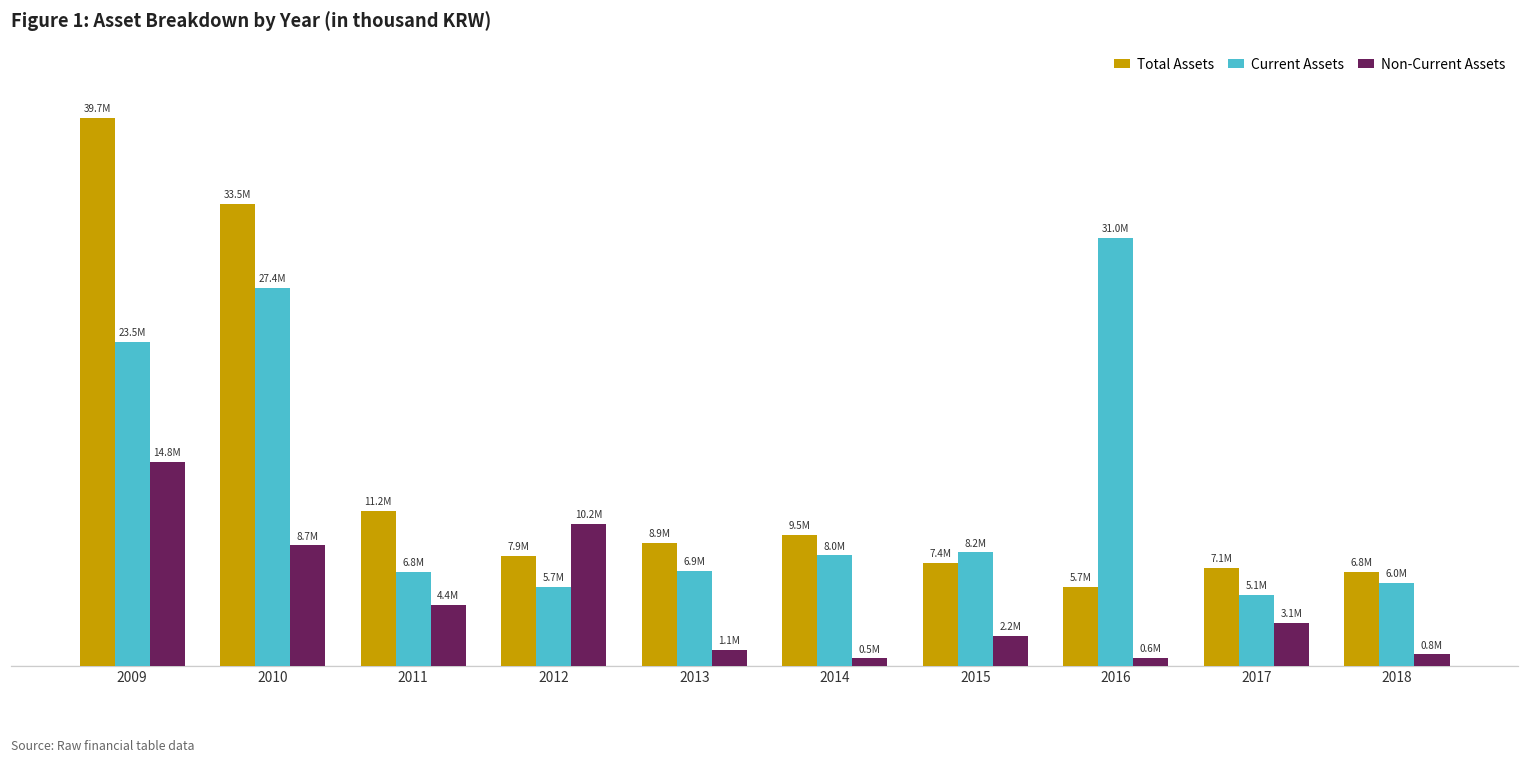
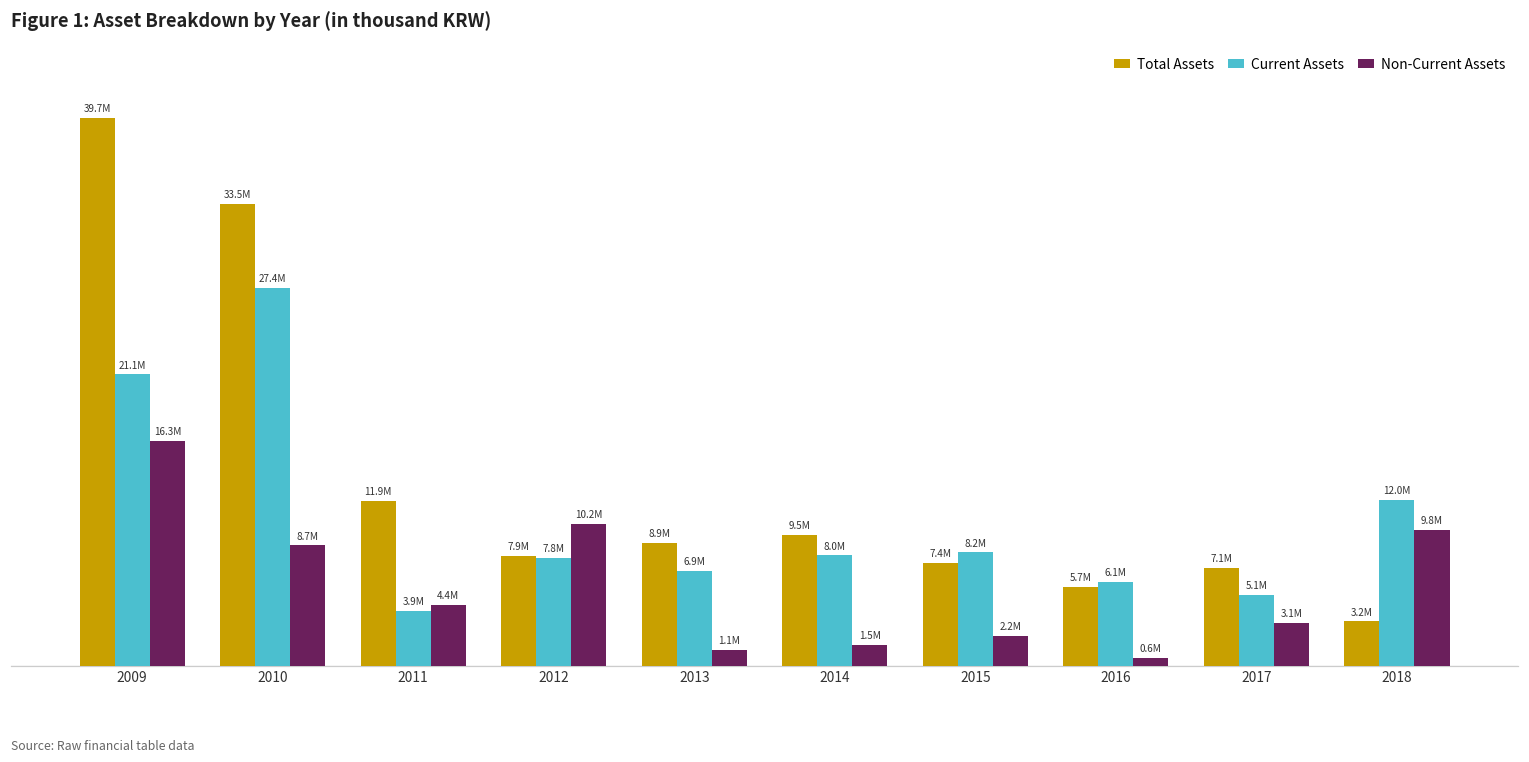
Current Assets, 2009: 23.5M -> 21.1M
Non-Current Assets, 2009: 14.8M -> 16.3M
Total Assets, 2011: 11.2M -> 11.9M
Current Assets, 2011: 6.8M -> 3.9M
Current Assets, 2012: 5.7M -> 7.8M
Non-Current Assets, 2014: 0.5M -> 1.5M
Current Assets, 2016: 31.0M -> 6.1M
Total Assets, 2018: 6.8M -> 3.2M
Current Assets, 2018: 6.0M -> 12.0M
Non-Current Assets, 2018: 0.8M -> 9.8M
